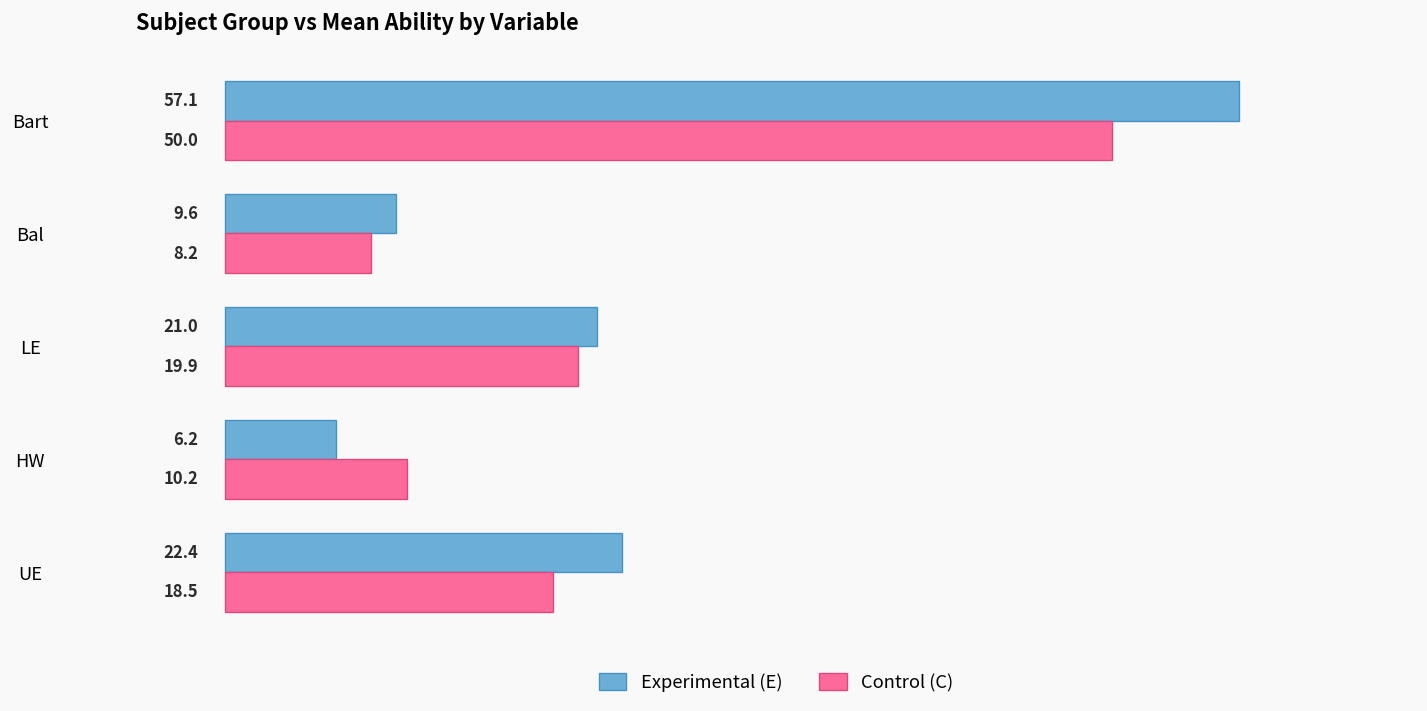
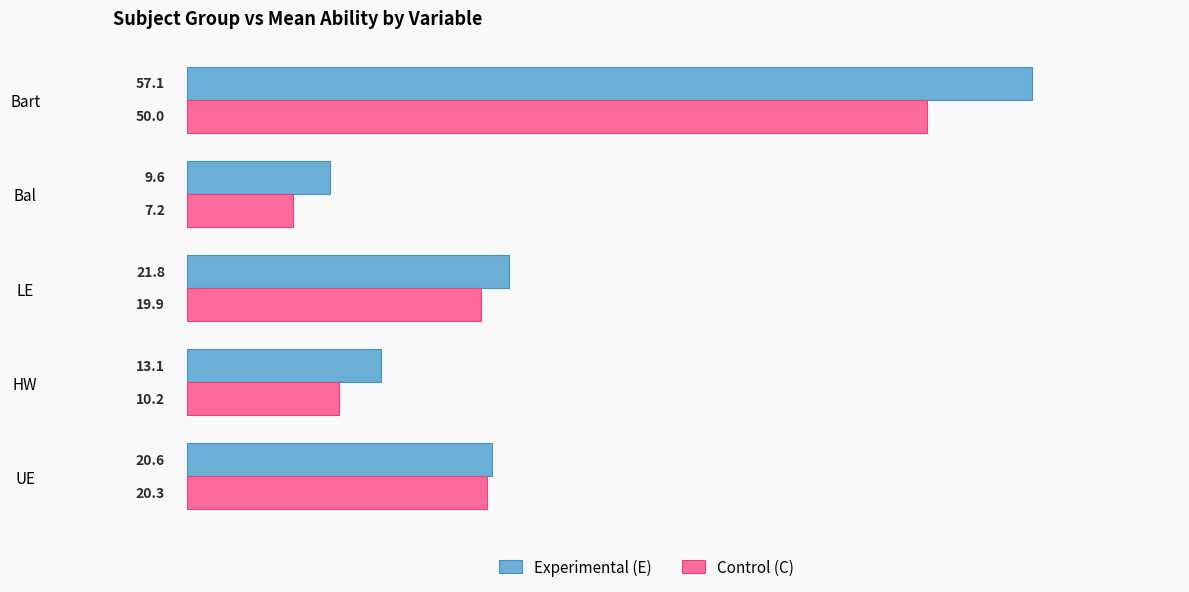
Control (C), Bal: 8.2 -> 7.2
Experimental (E), LE: 21.0 -> 21.8
Experimental (E), HW: 6.2 -> 13.1
Experimental (E), UE: 22.4 -> 20.6
Control (C), UE: 18.5 -> 20.3
